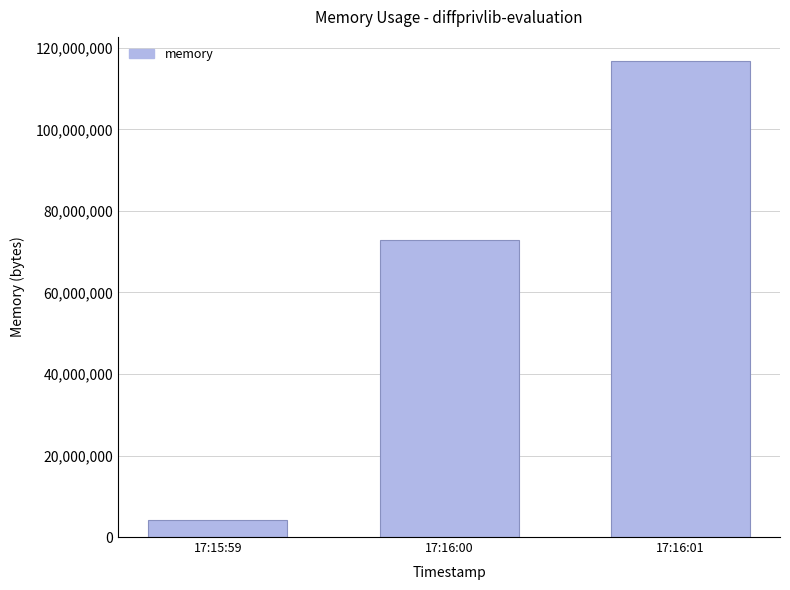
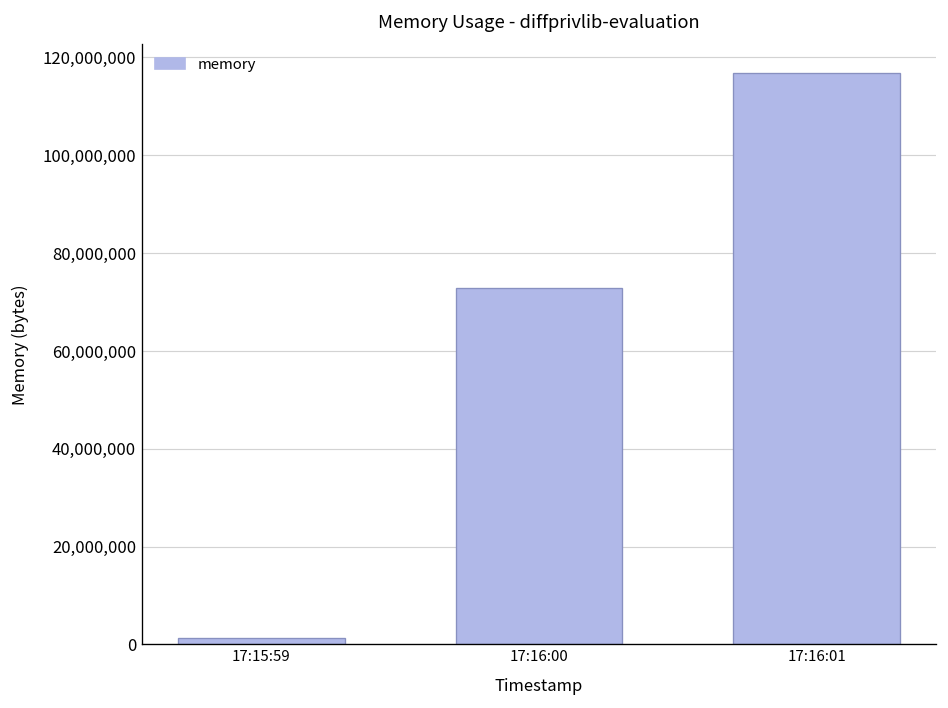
17:15:59: 4,000,000 -> 1,000,000
